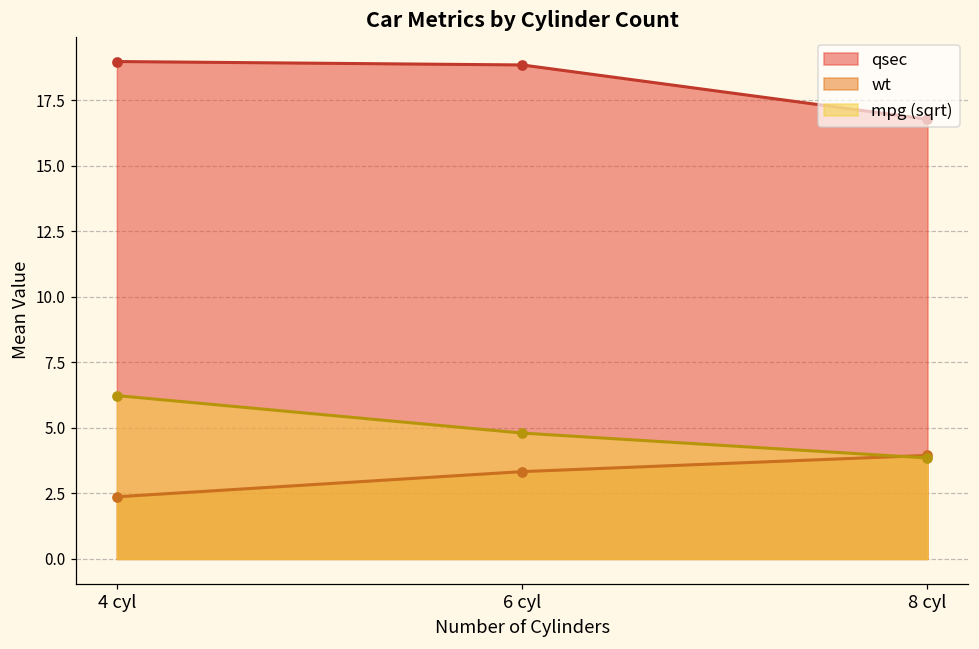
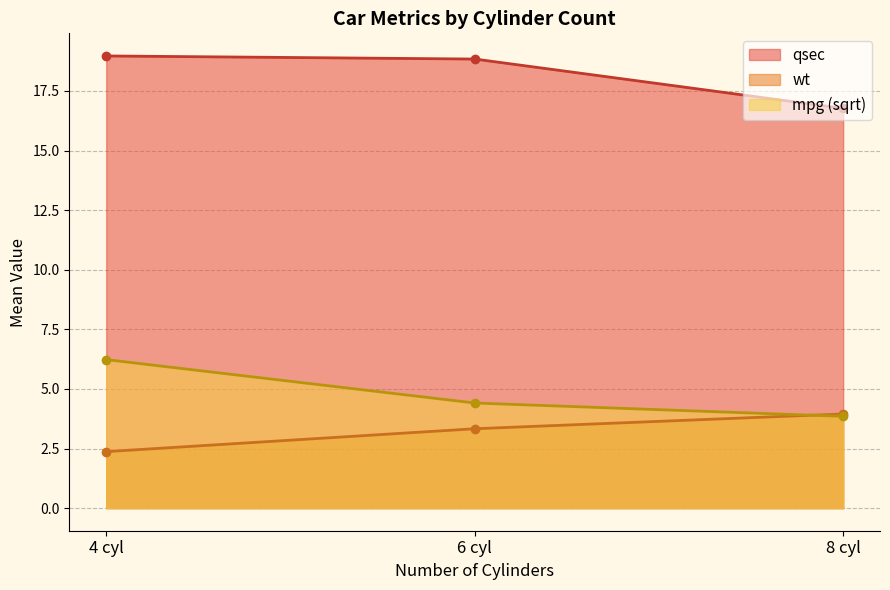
mpg (sqrt), 6 cyl: 4.8 -> 4.4
